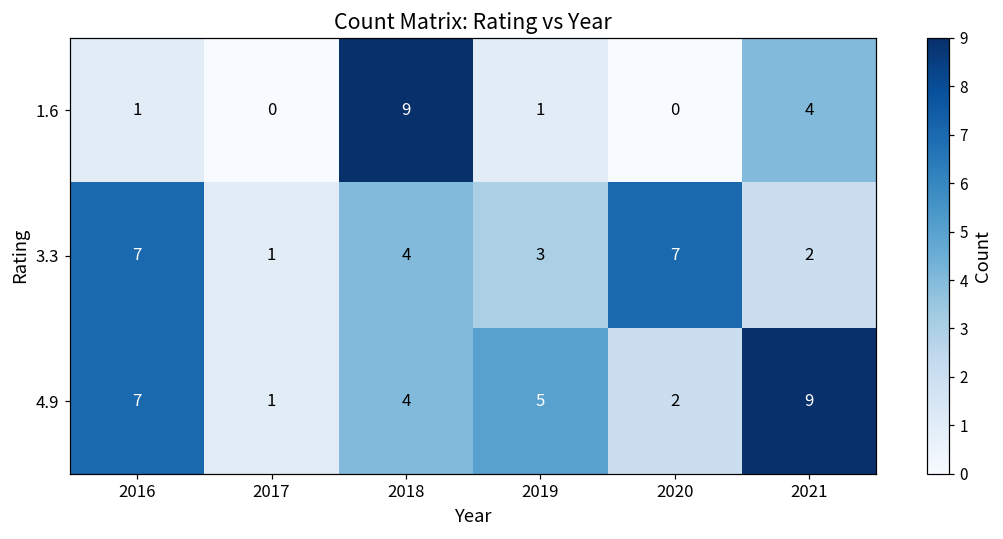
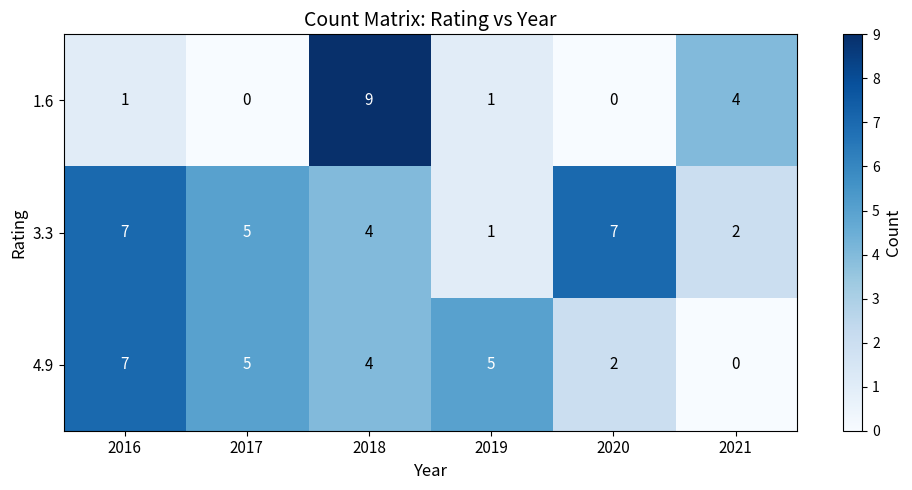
3.3, 2017: 1 -> 5
3.3, 2019: 3 -> 1
4.9, 2017: 1 -> 5
4.9, 2021: 9 -> 0
